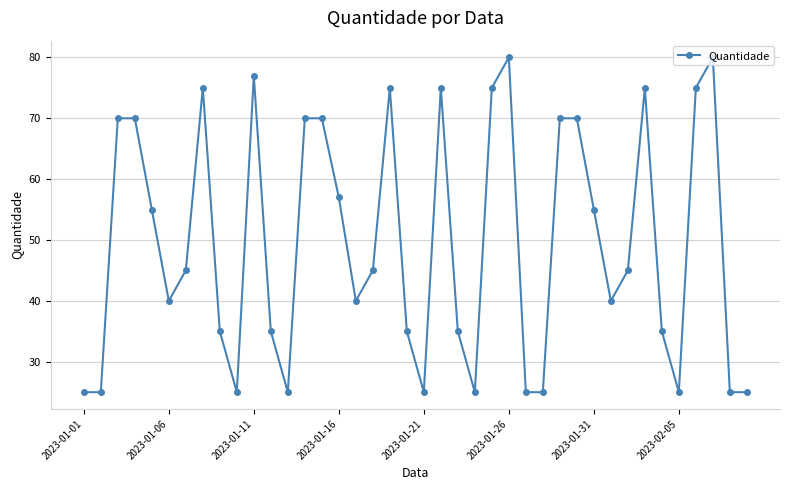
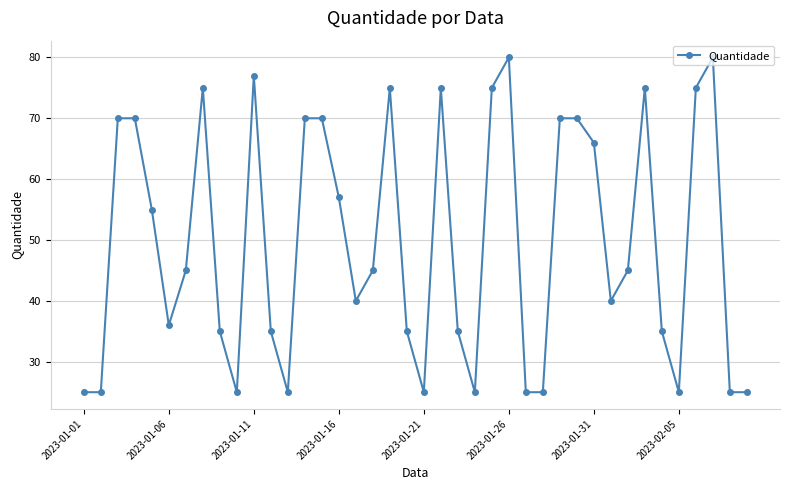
2023-01-06: 40 -> 36
2023-01-31: 55 -> 66
